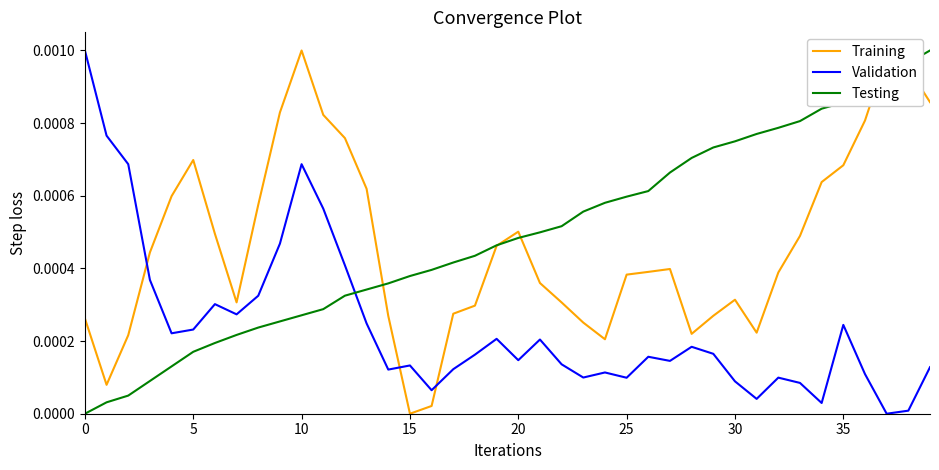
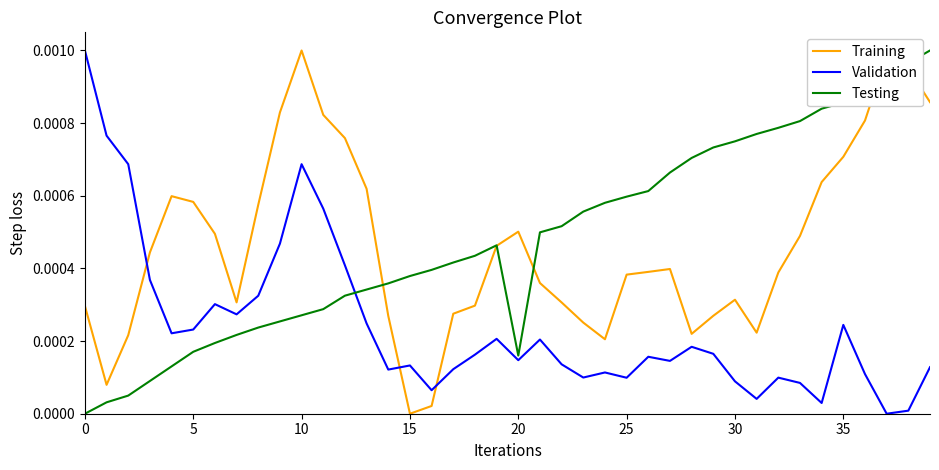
Training, 0: 0.00026 -> 0.00030
Training, 5: 0.00070 -> 0.00058
Testing, 20: 0.00048 -> 0.00016
Training, 35: 0.00068 -> 0.00071
